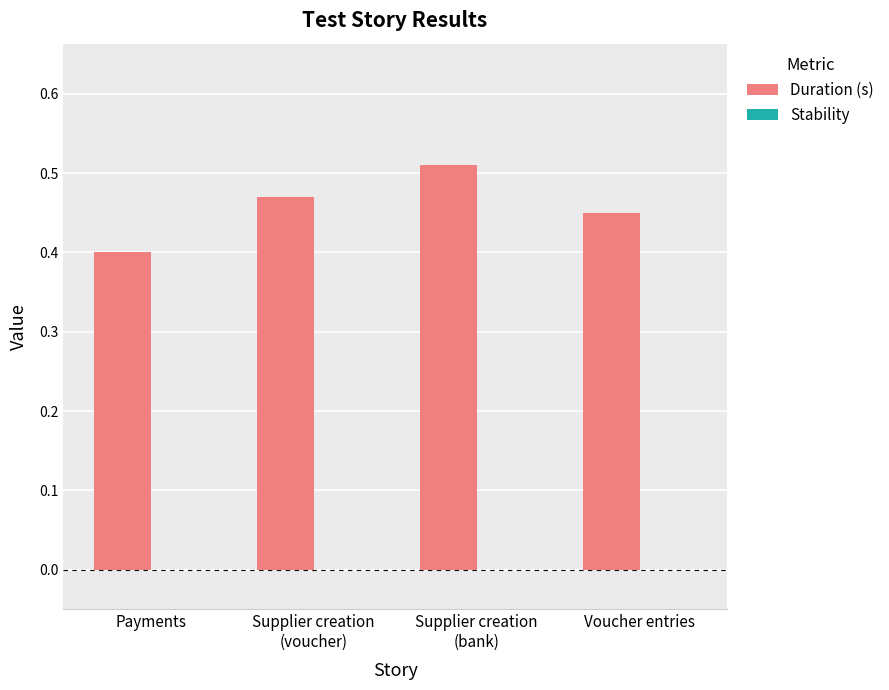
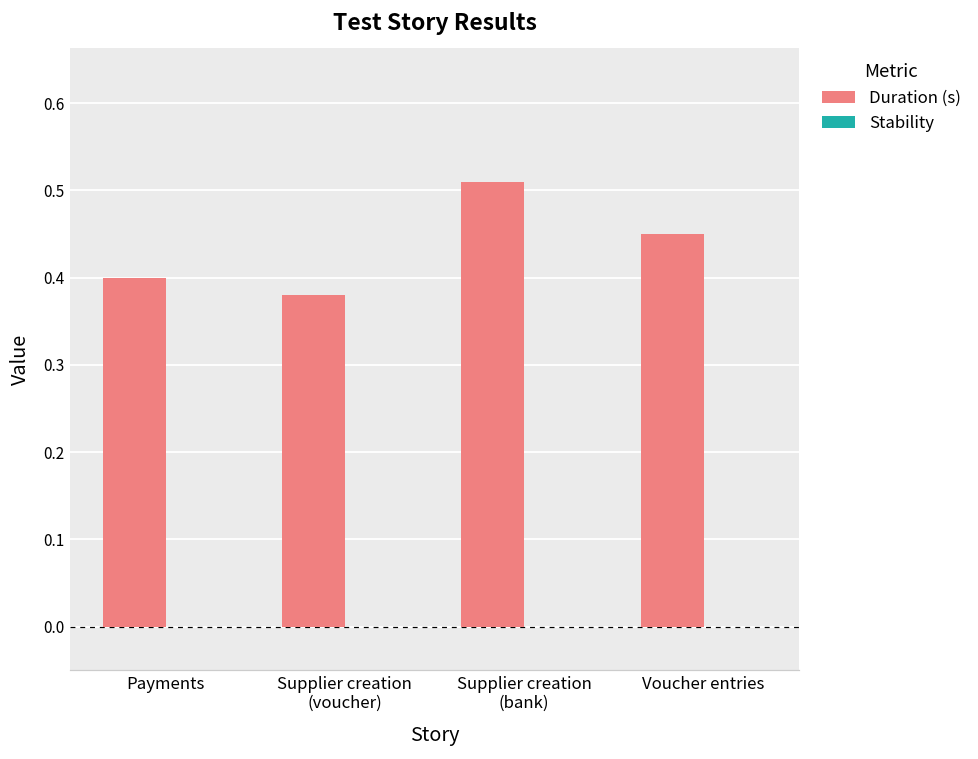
Duration (s), Supplier creation (voucher): 0.47 -> 0.38
